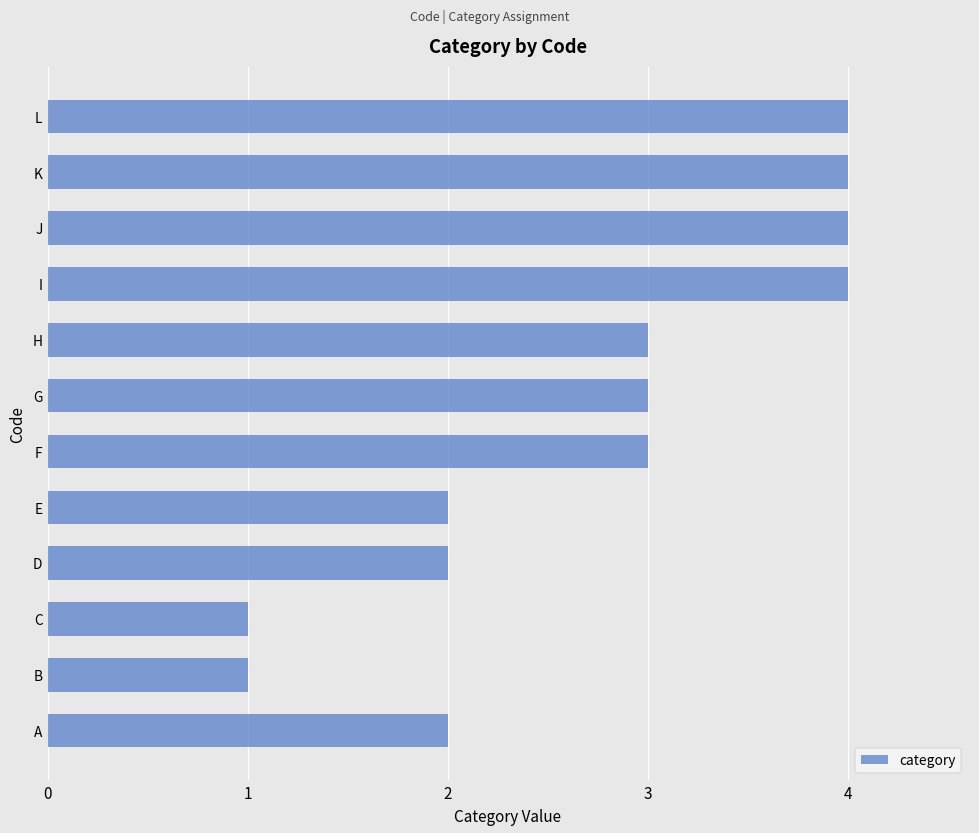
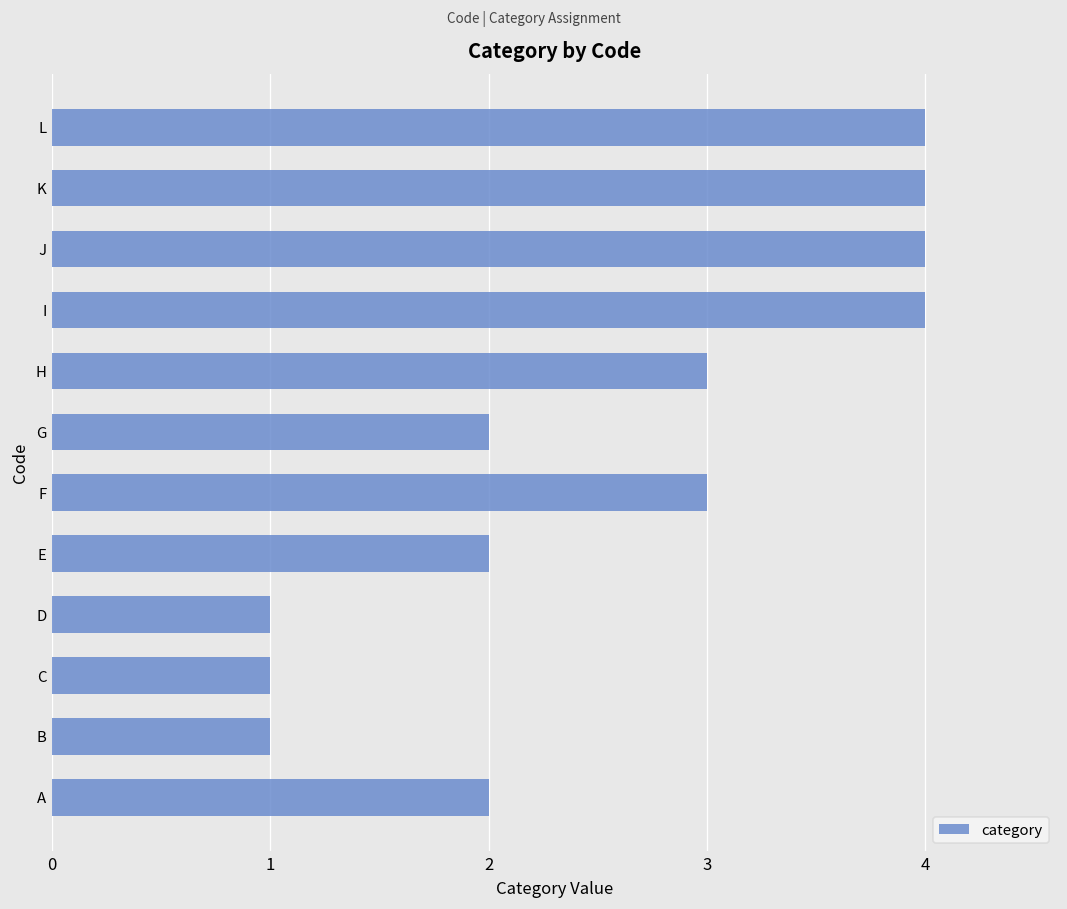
G: 3 -> 2
D: 2 -> 1
